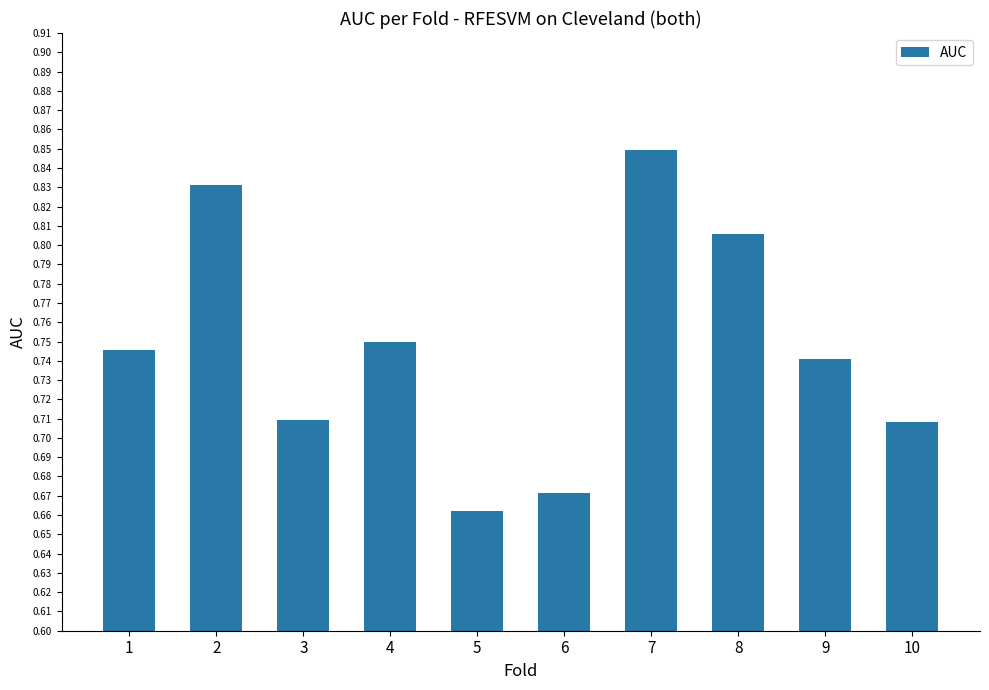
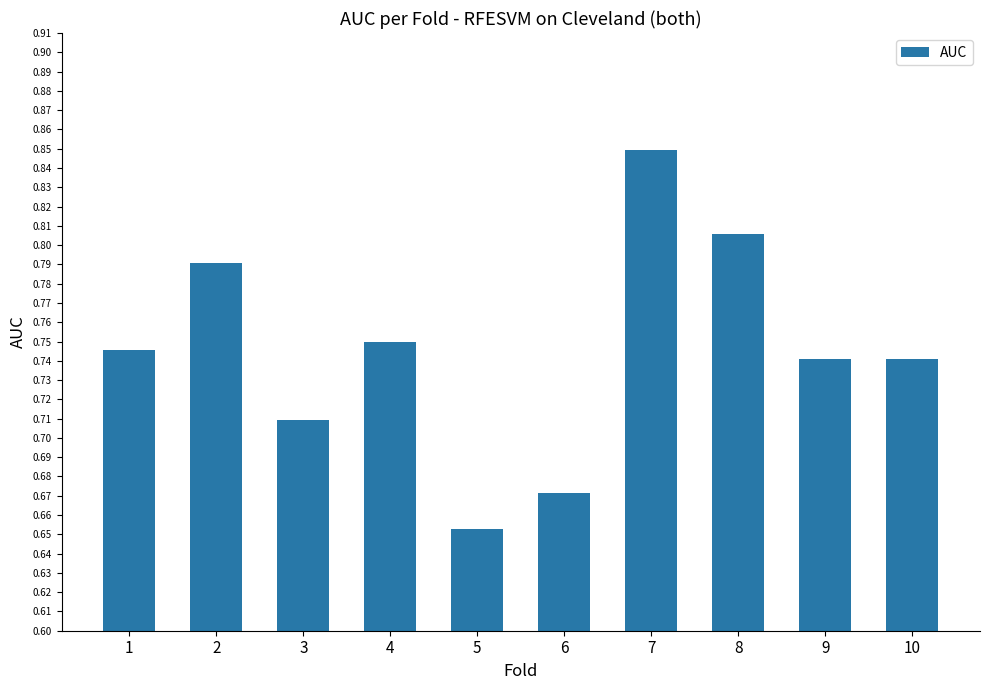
2: 0.831 -> 0.791
5: 0.662 -> 0.653
10: 0.708 -> 0.741
